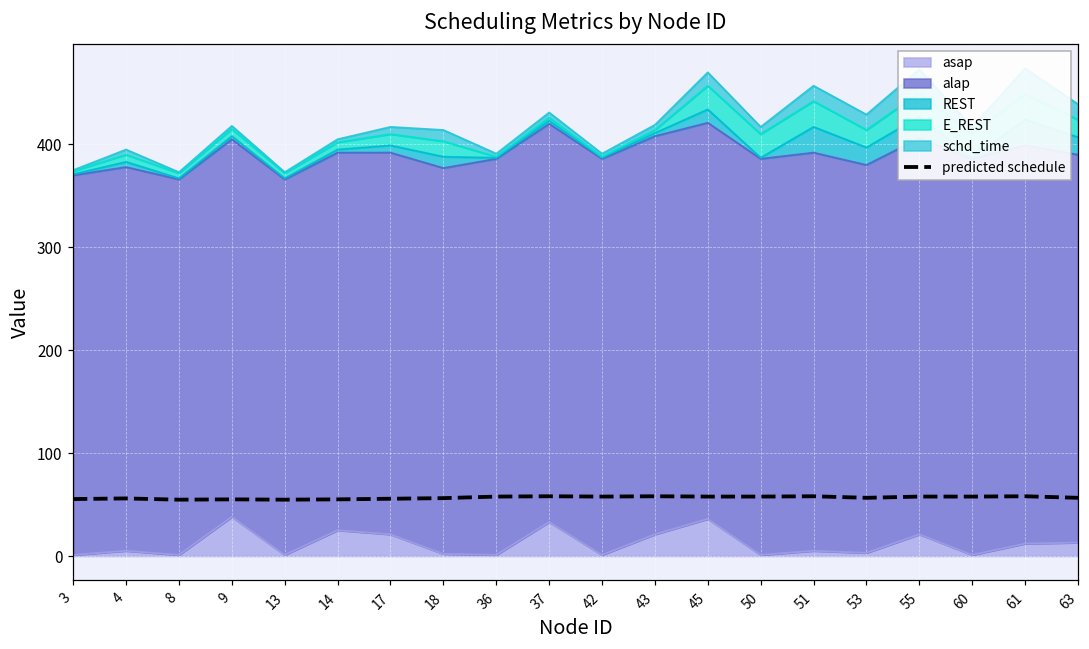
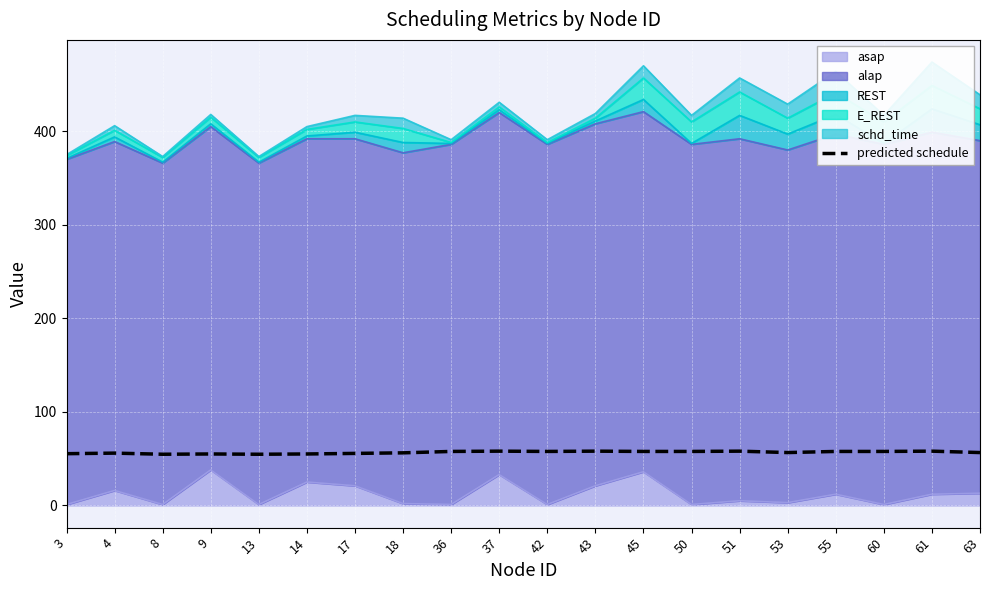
asap, 4: 10 -> 20
asap, 55: 20 -> 10
